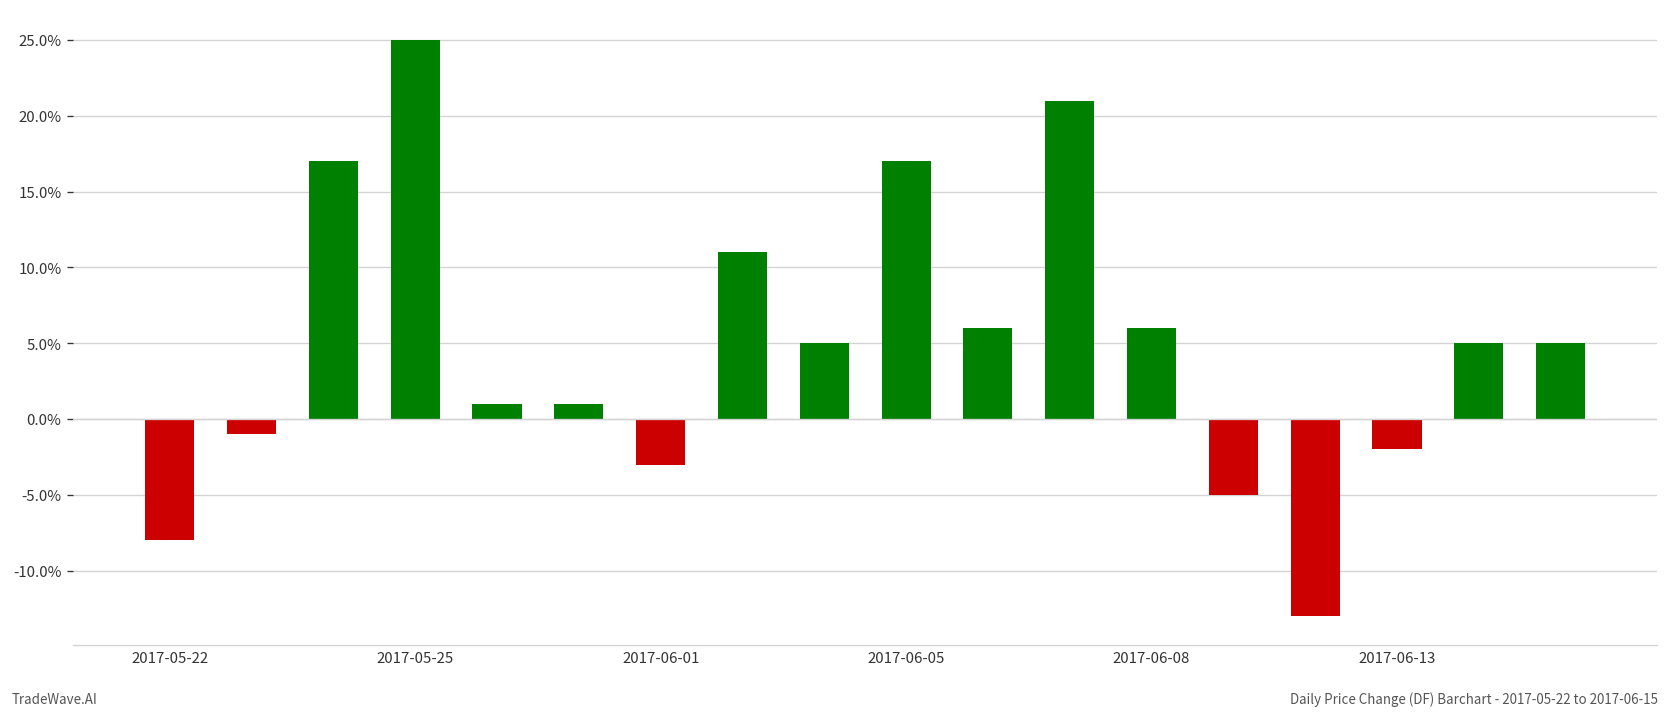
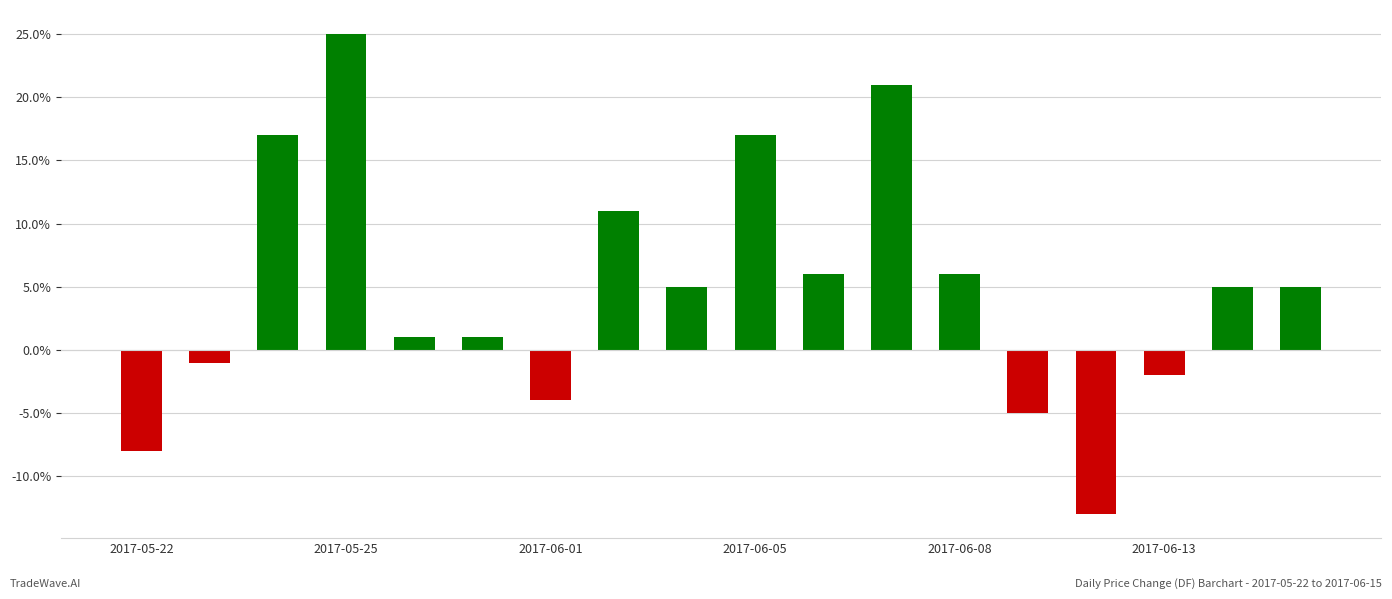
2017-06-01: -3.0% -> -4.0%
